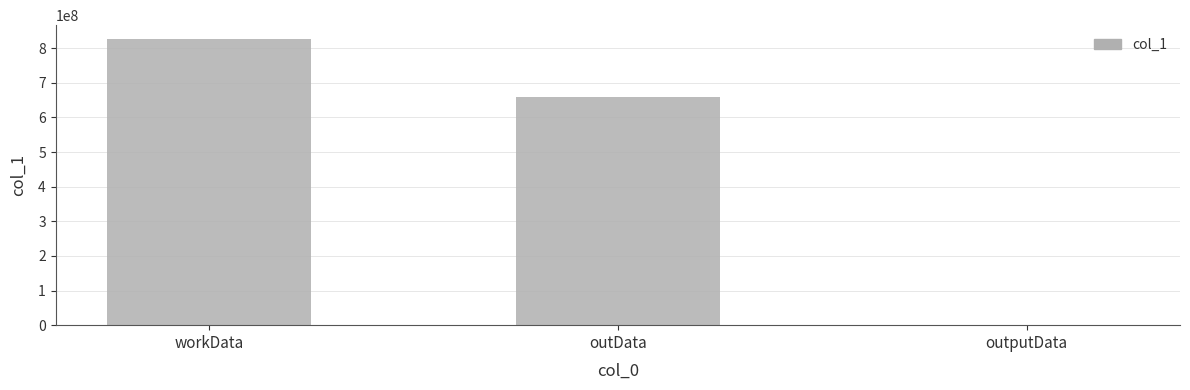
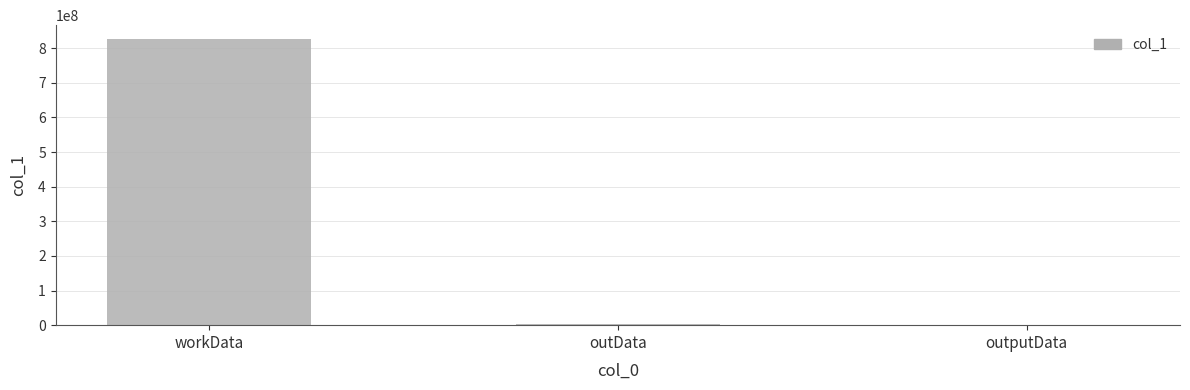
outData: 660000000 -> 0
